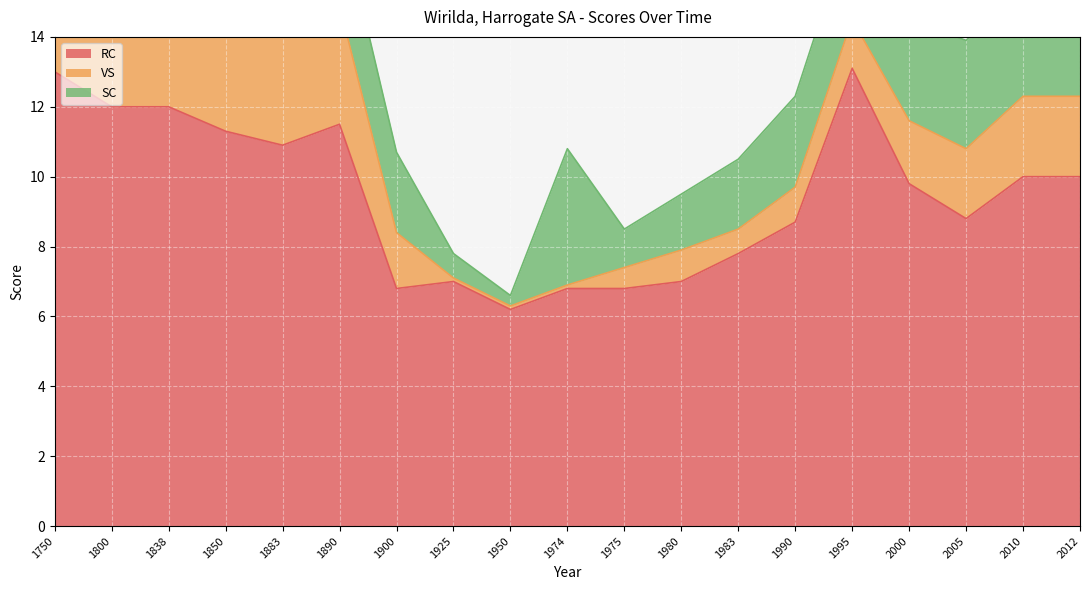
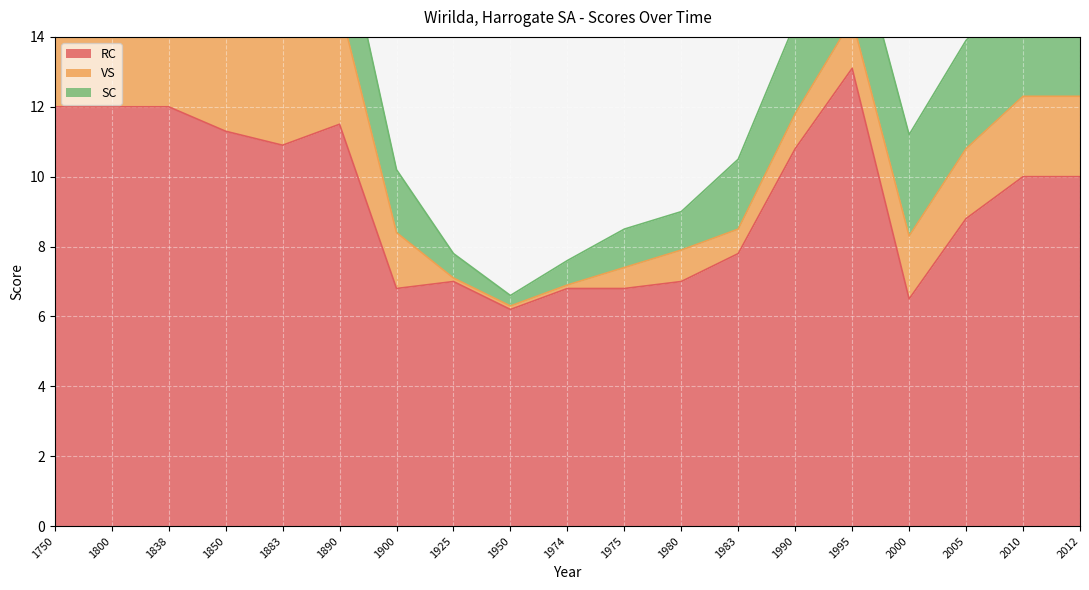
RC, 1750: 13 -> 12
SC, 1900: 2.3 -> 1.8
SC, 1974: 3.9 -> 0.7
SC, 1980: 1.6 -> 1.1
RC, 1990: 8.7 -> 10.8
RC, 2000: 9.8 -> 6.5
